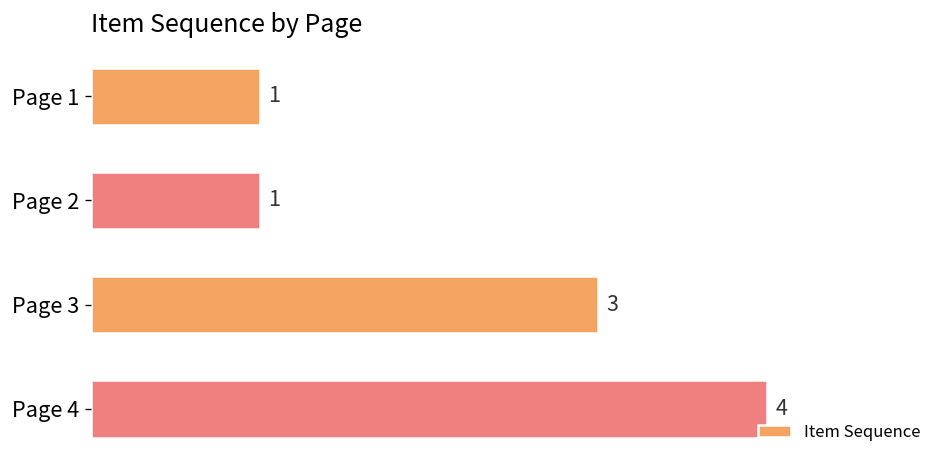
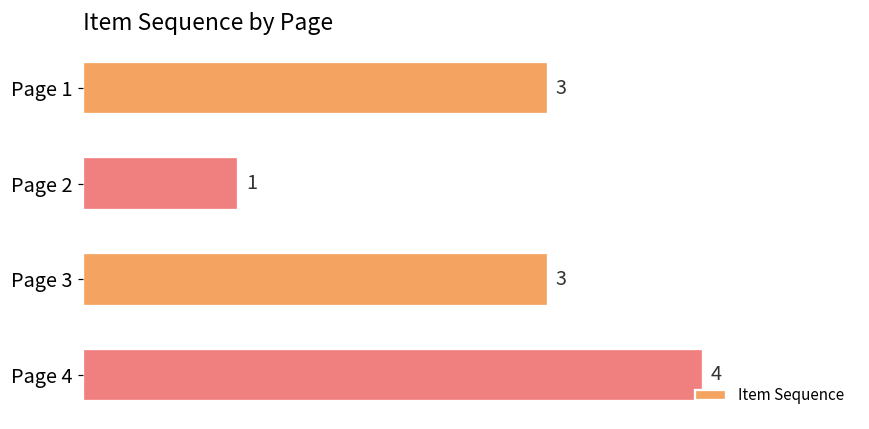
Page 1: 1 -> 3
